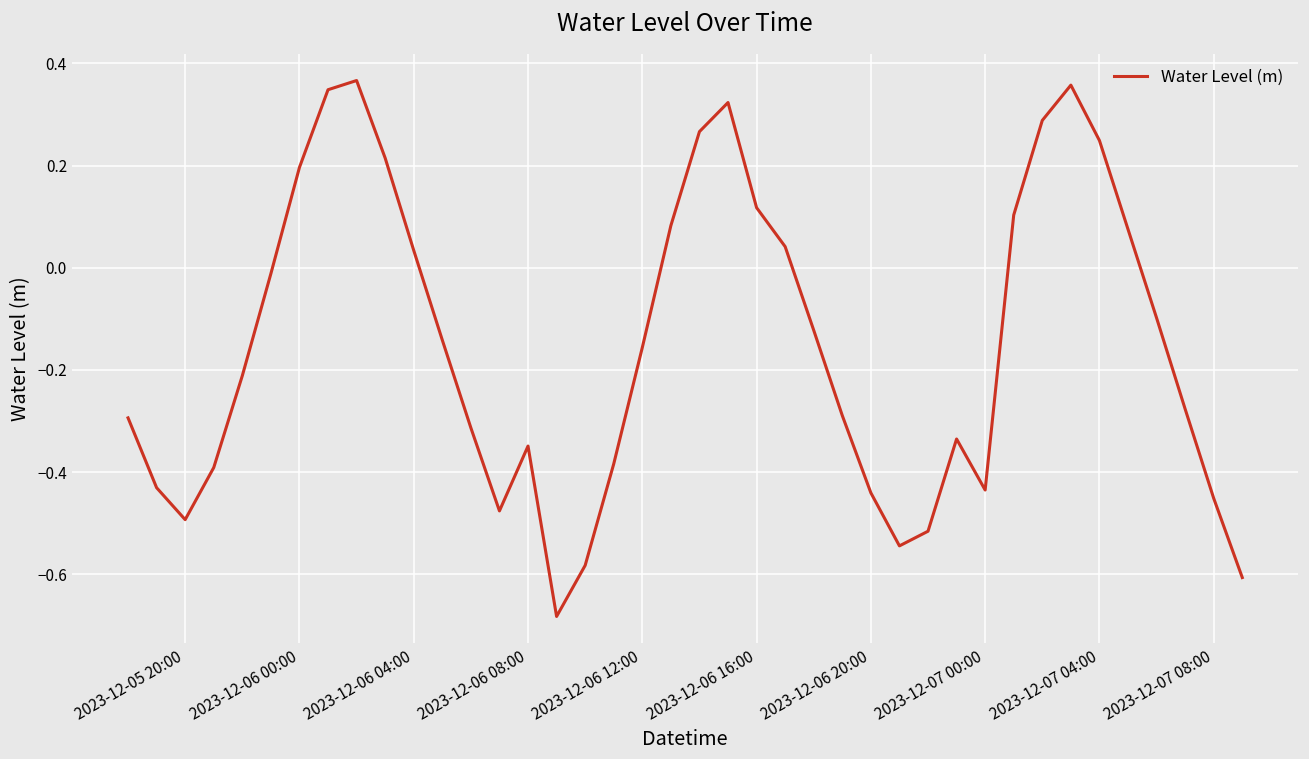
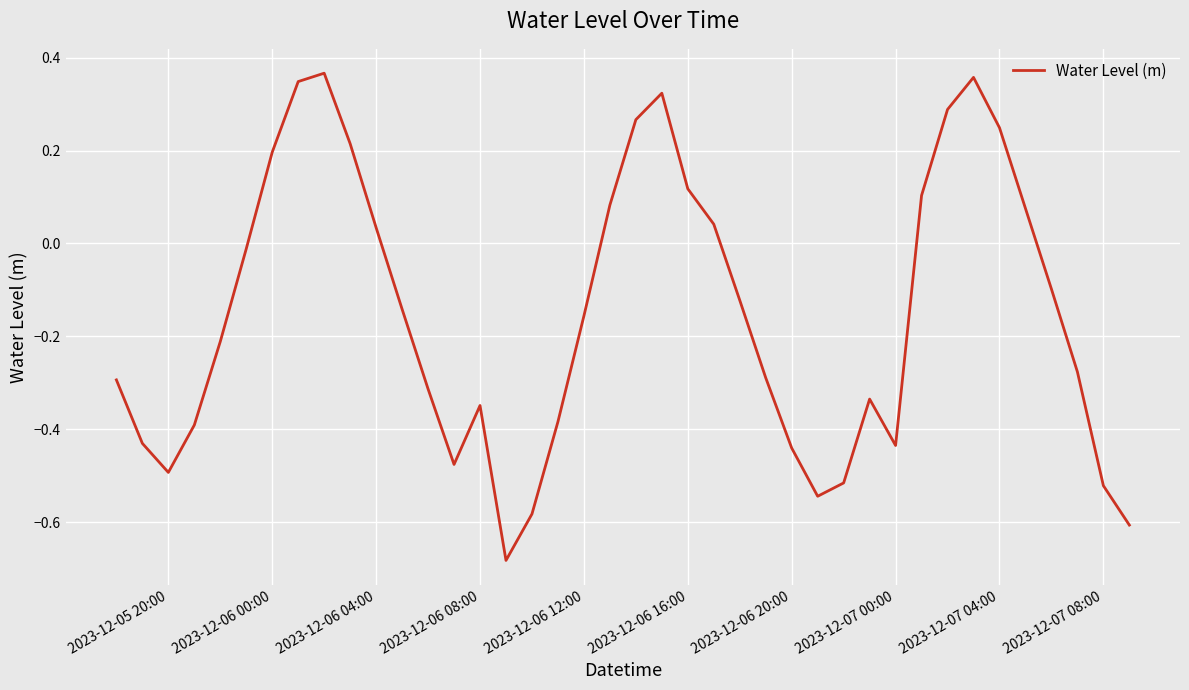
2023-12-07 08:00: -0.45 -> -0.52
